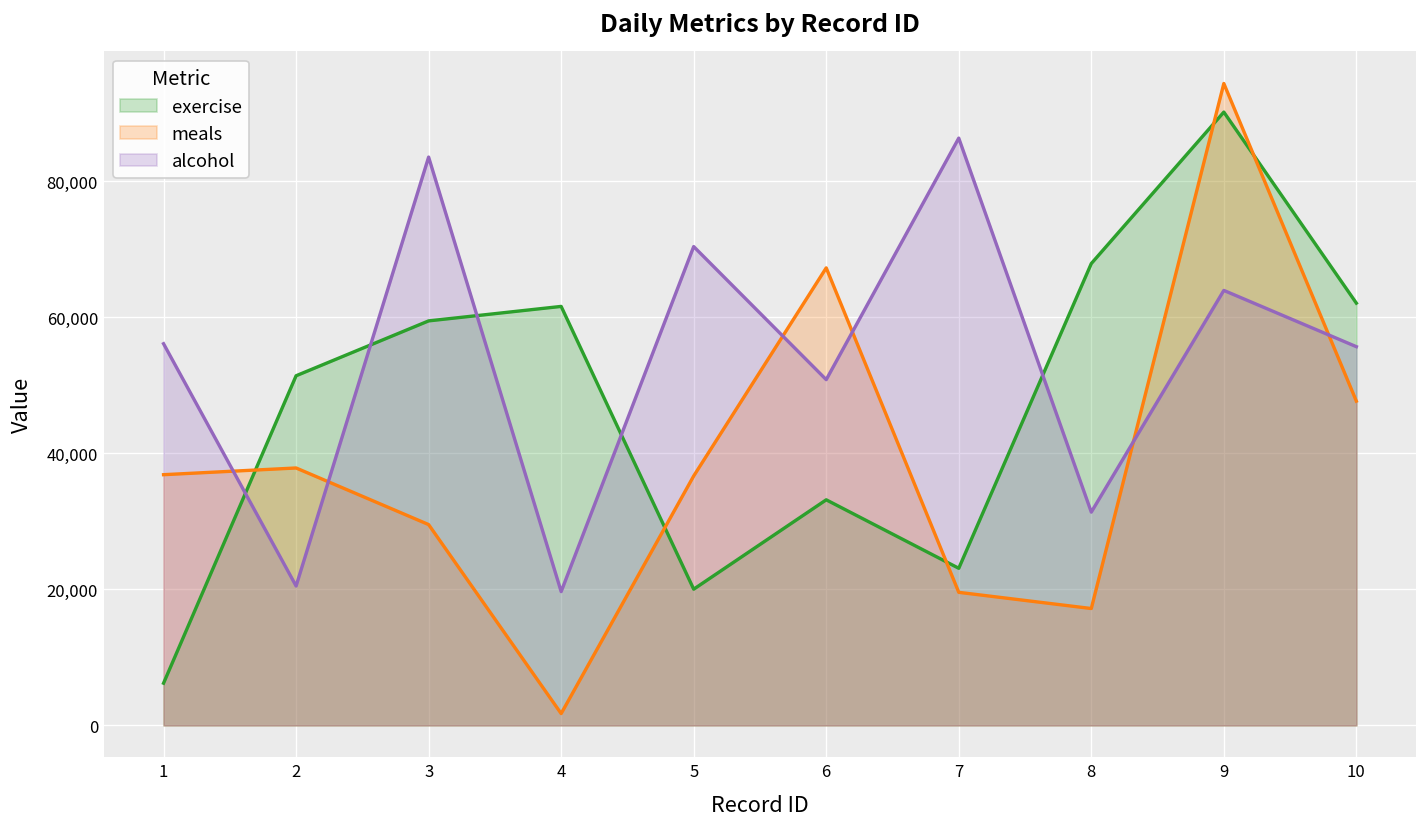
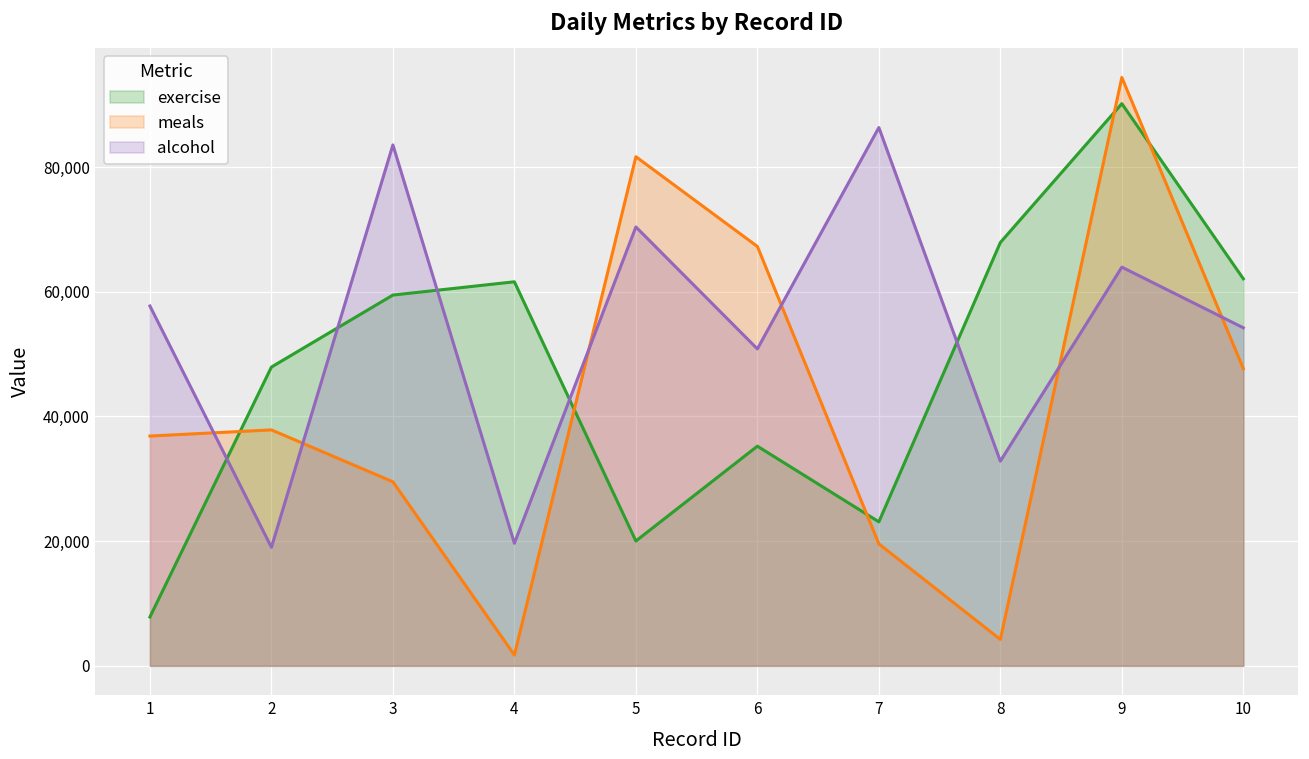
exercise, 1: 6,000 -> 8,000
alcohol, 1: 56,000 -> 58,000
exercise, 2: 51,000 -> 48,000
alcohol, 2: 20,000 -> 19,000
meals, 5: 37,000 -> 82,000
exercise, 6: 33,000 -> 35,000
meals, 8: 17,000 -> 4,000
alcohol, 8: 31,000 -> 33,000
alcohol, 10: 56,000 -> 54,000
